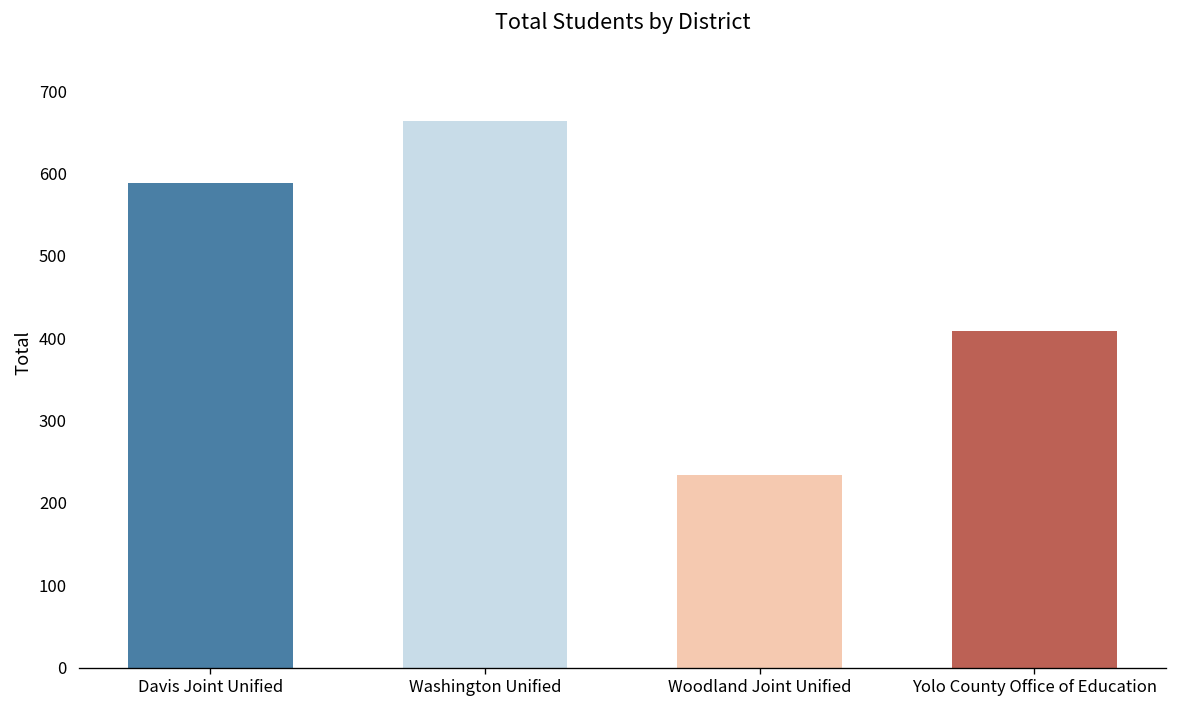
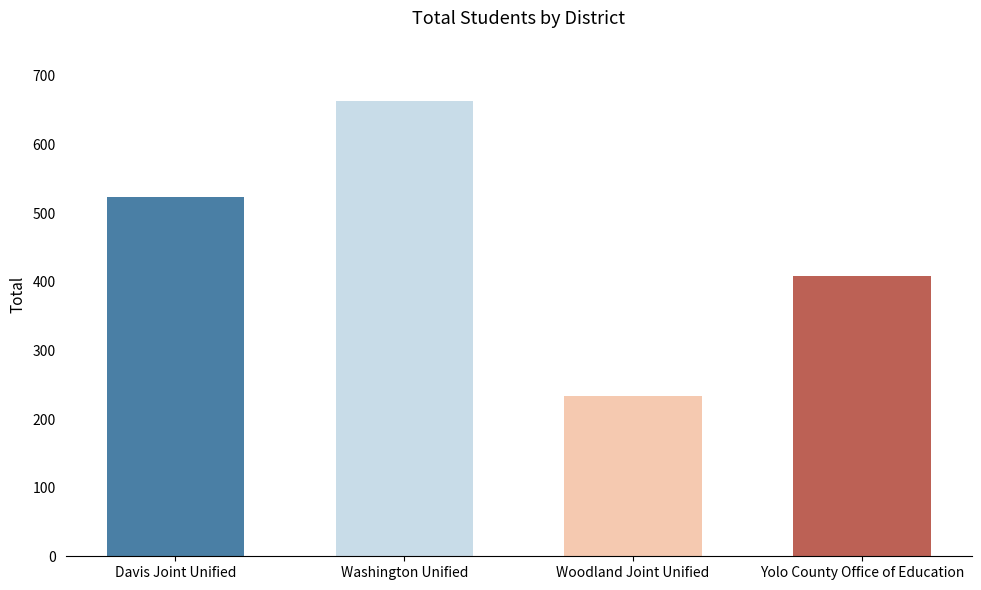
Davis Joint Unified: 590 -> 520
